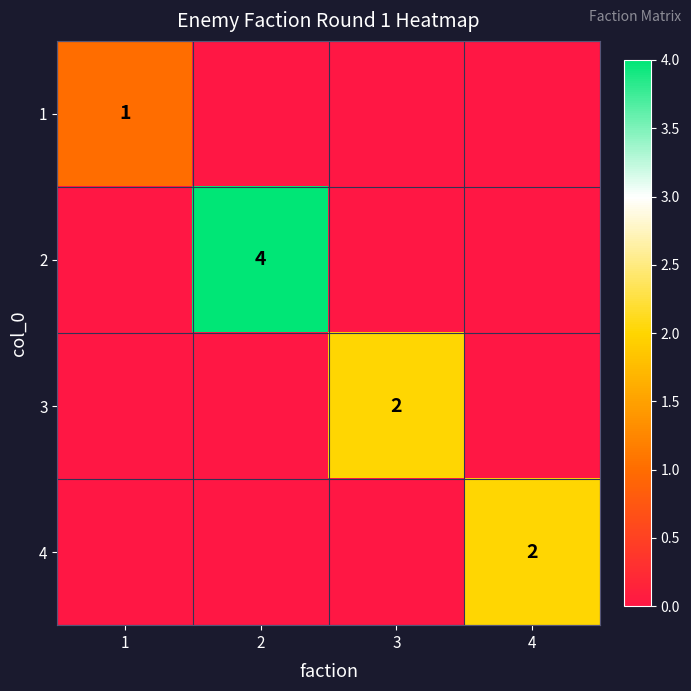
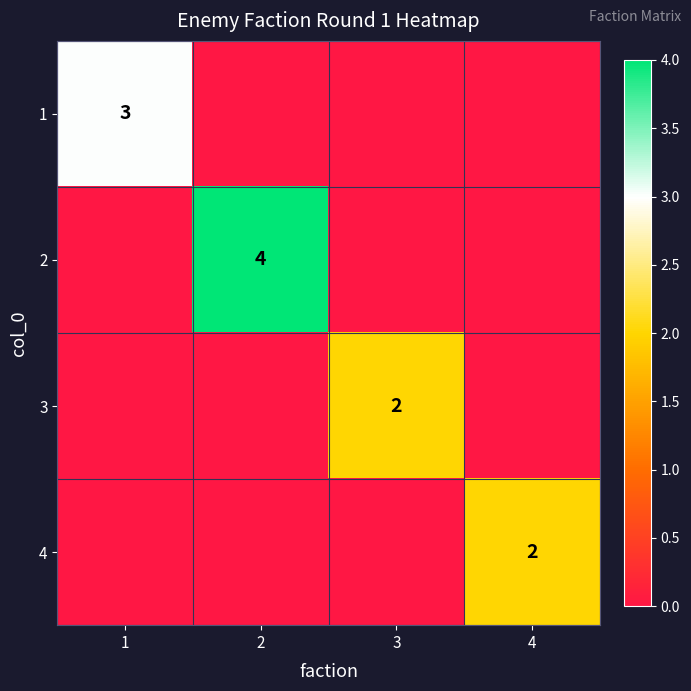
1, 1: 1 -> 3
